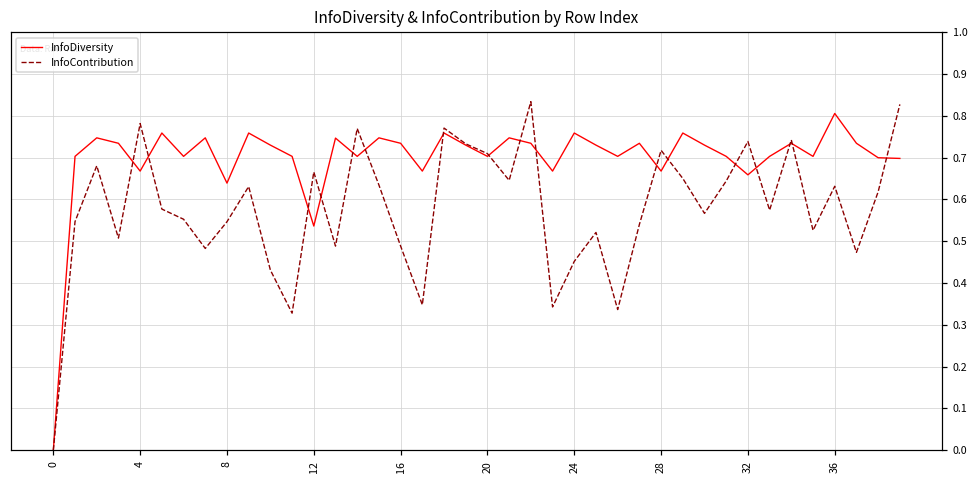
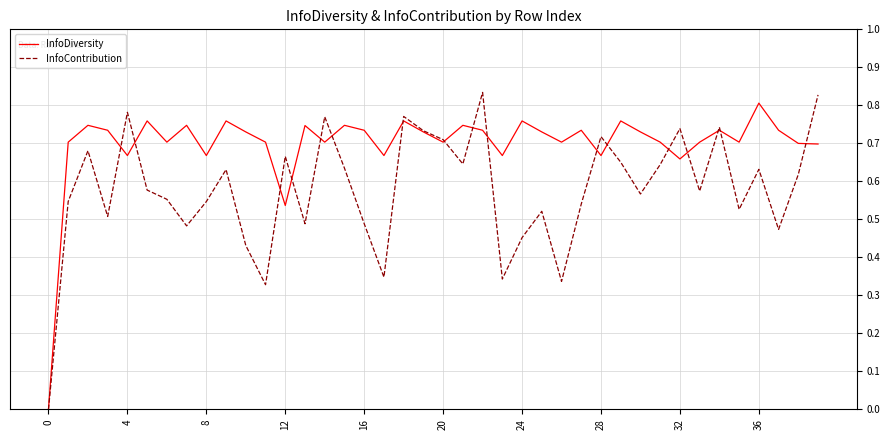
InfoDiversity, 8: 0.64 -> 0.67
